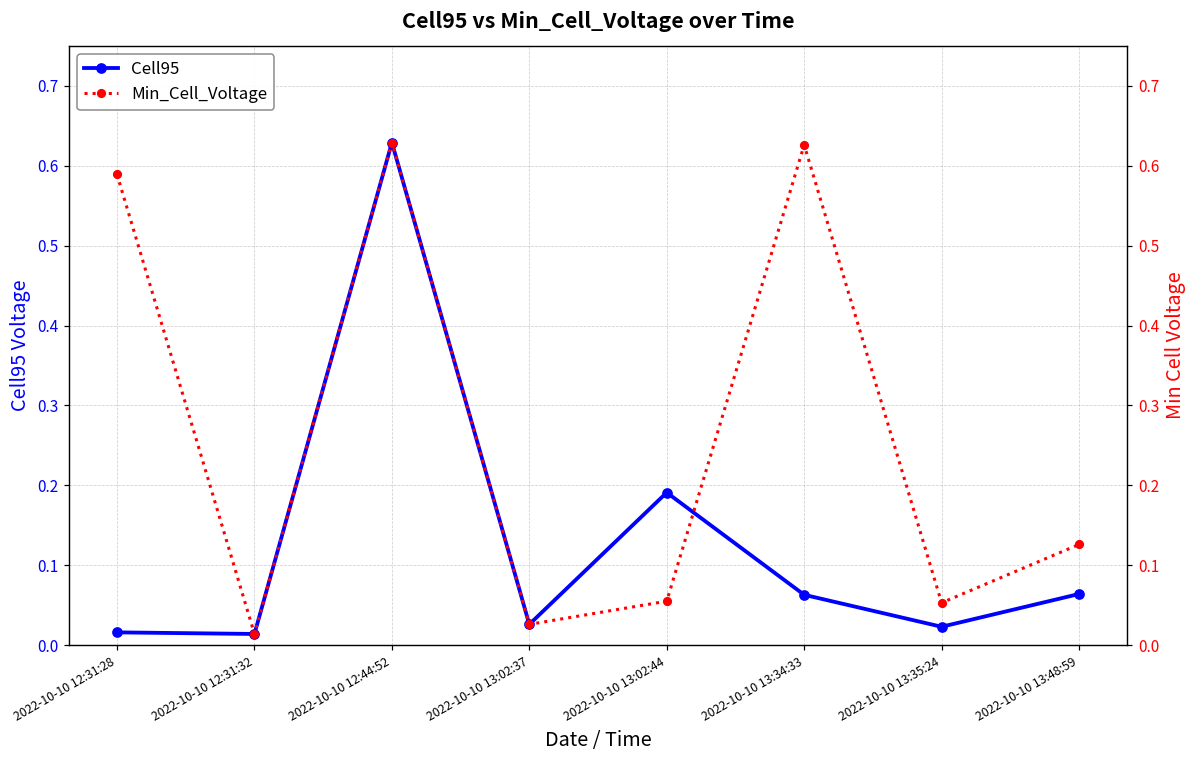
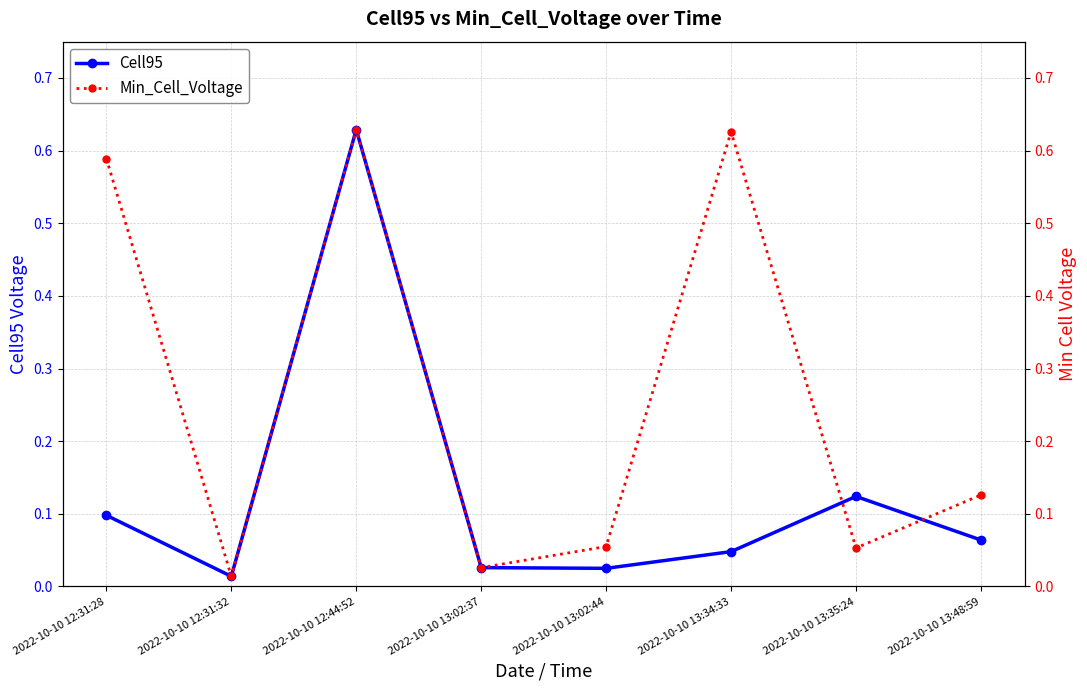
Cell95, 2022-10-10 12:31:28: 0.02 -> 0.10
Cell95, 2022-10-10 13:02:44: 0.19 -> 0.03
Cell95, 2022-10-10 13:34:33: 0.06 -> 0.05
Cell95, 2022-10-10 13:35:24: 0.02 -> 0.12
